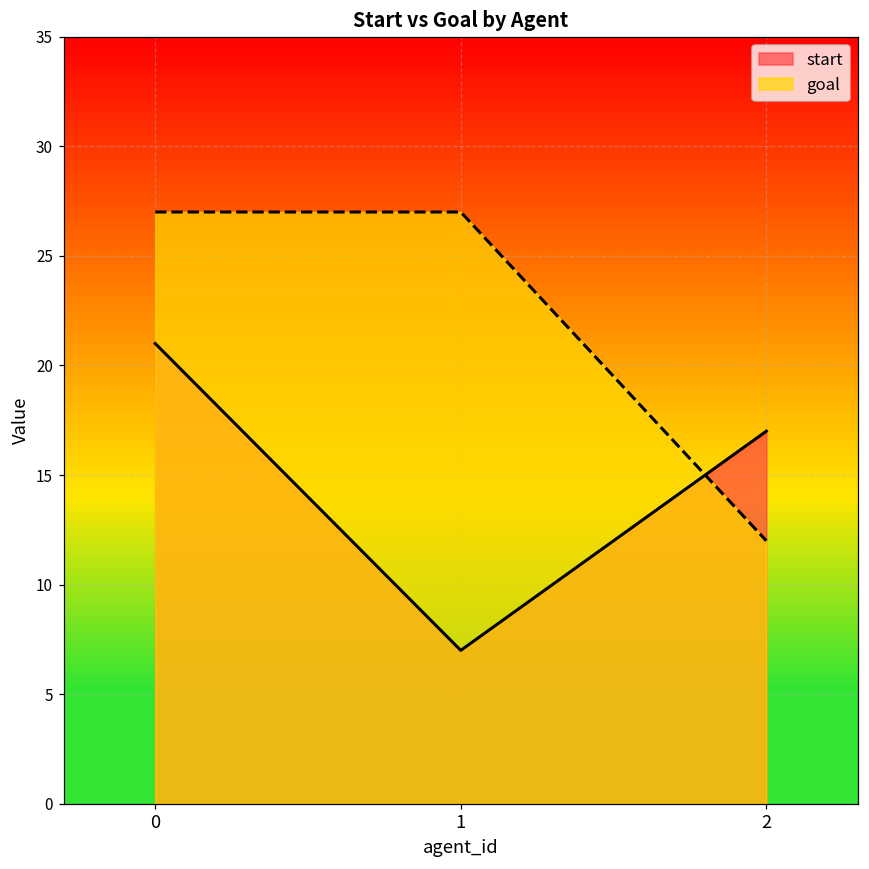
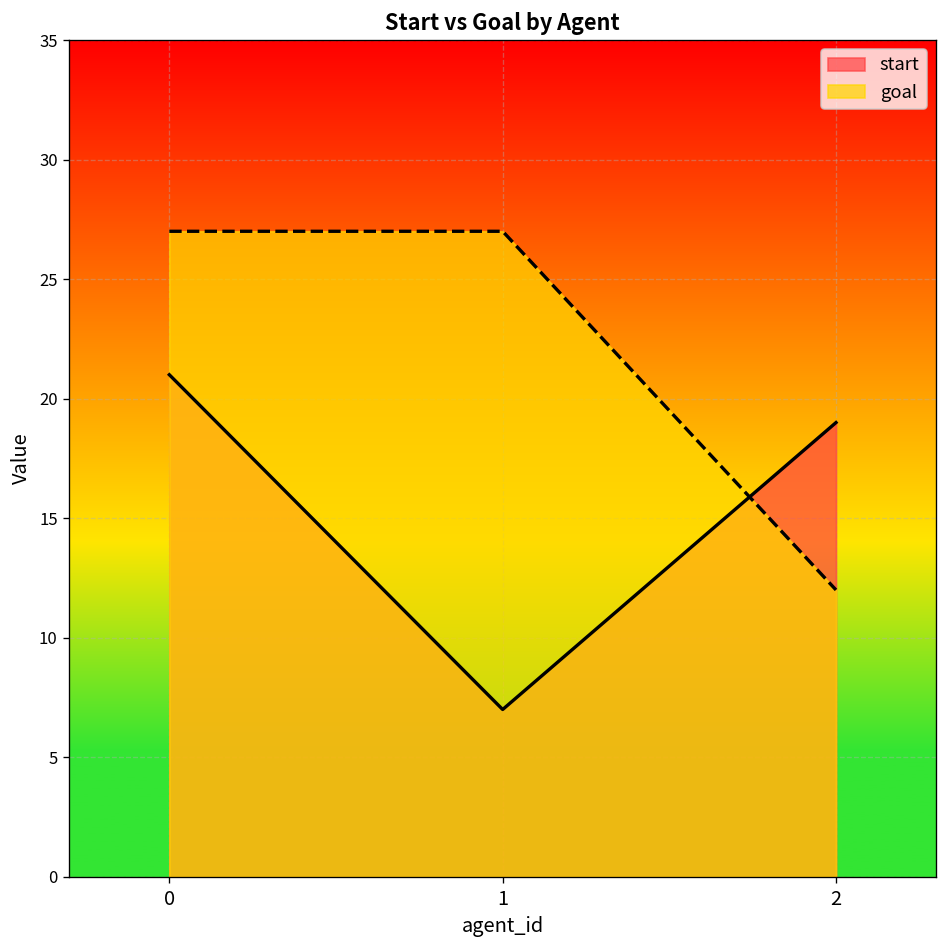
start, 2: 17 -> 19
